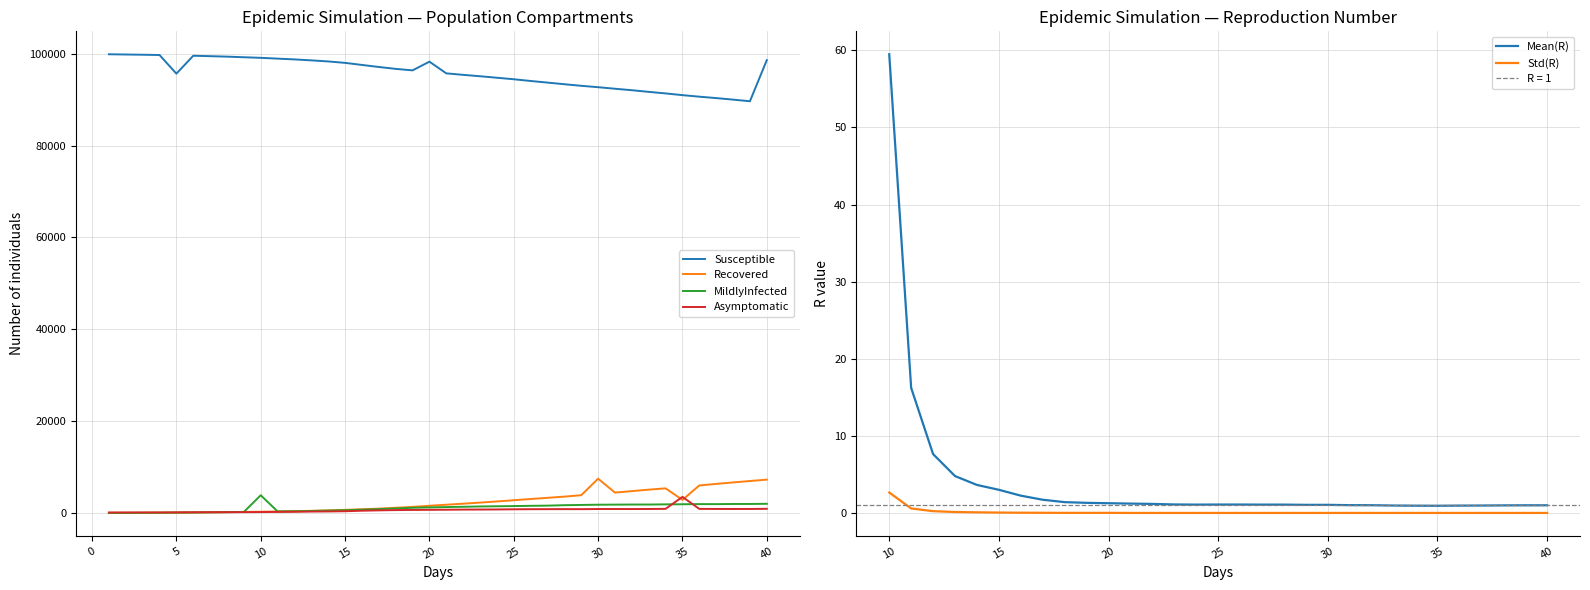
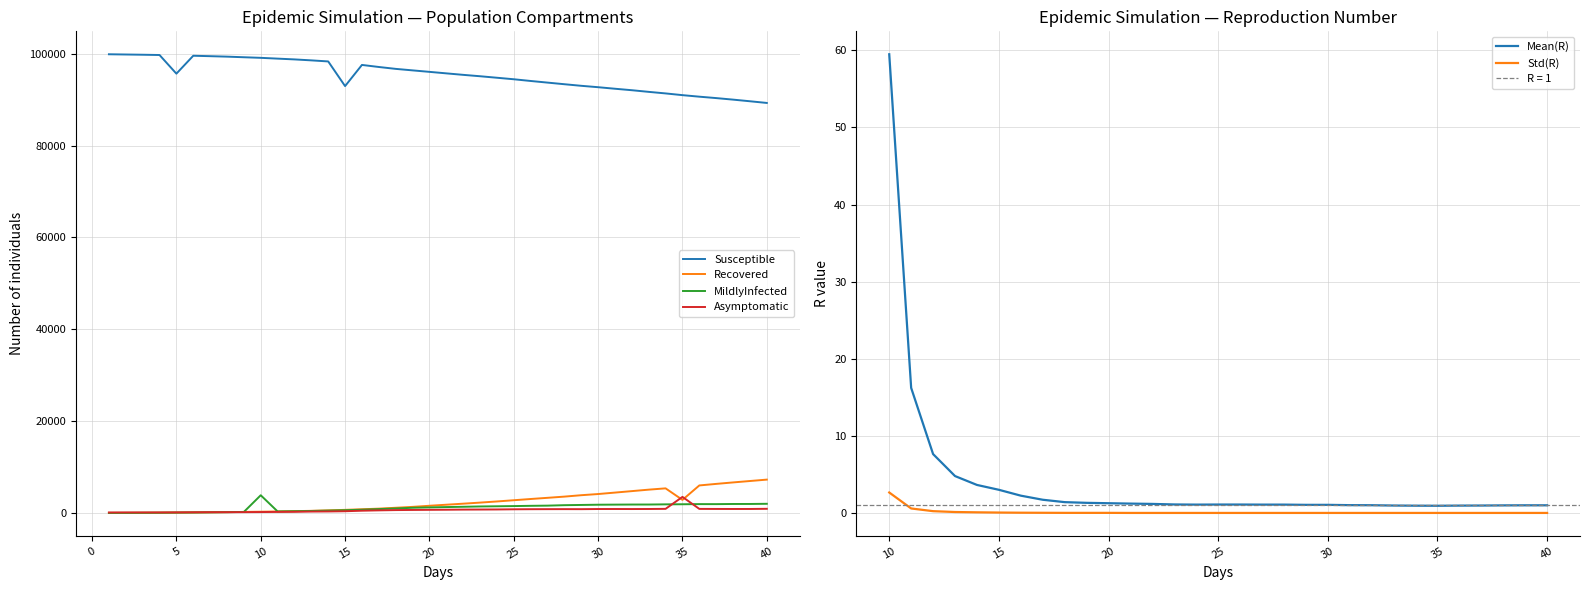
Epidemic Simulation — Population Compartments, Susceptible, 15: 98000 -> 93000
Epidemic Simulation — Population Compartments, Susceptible, 20: 98000 -> 96000
Epidemic Simulation — Population Compartments, Recovered, 30: 7000 -> 4000
Epidemic Simulation — Population Compartments, Susceptible, 40: 99000 -> 89000
